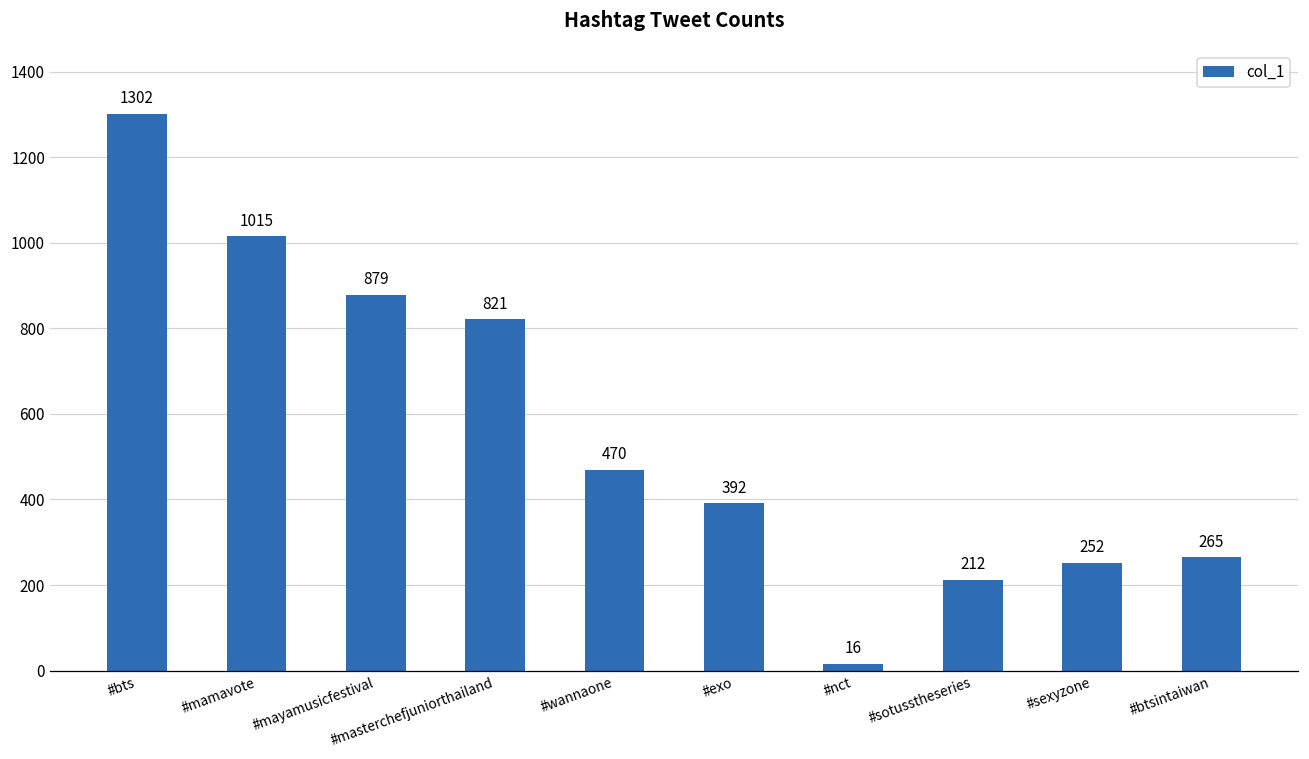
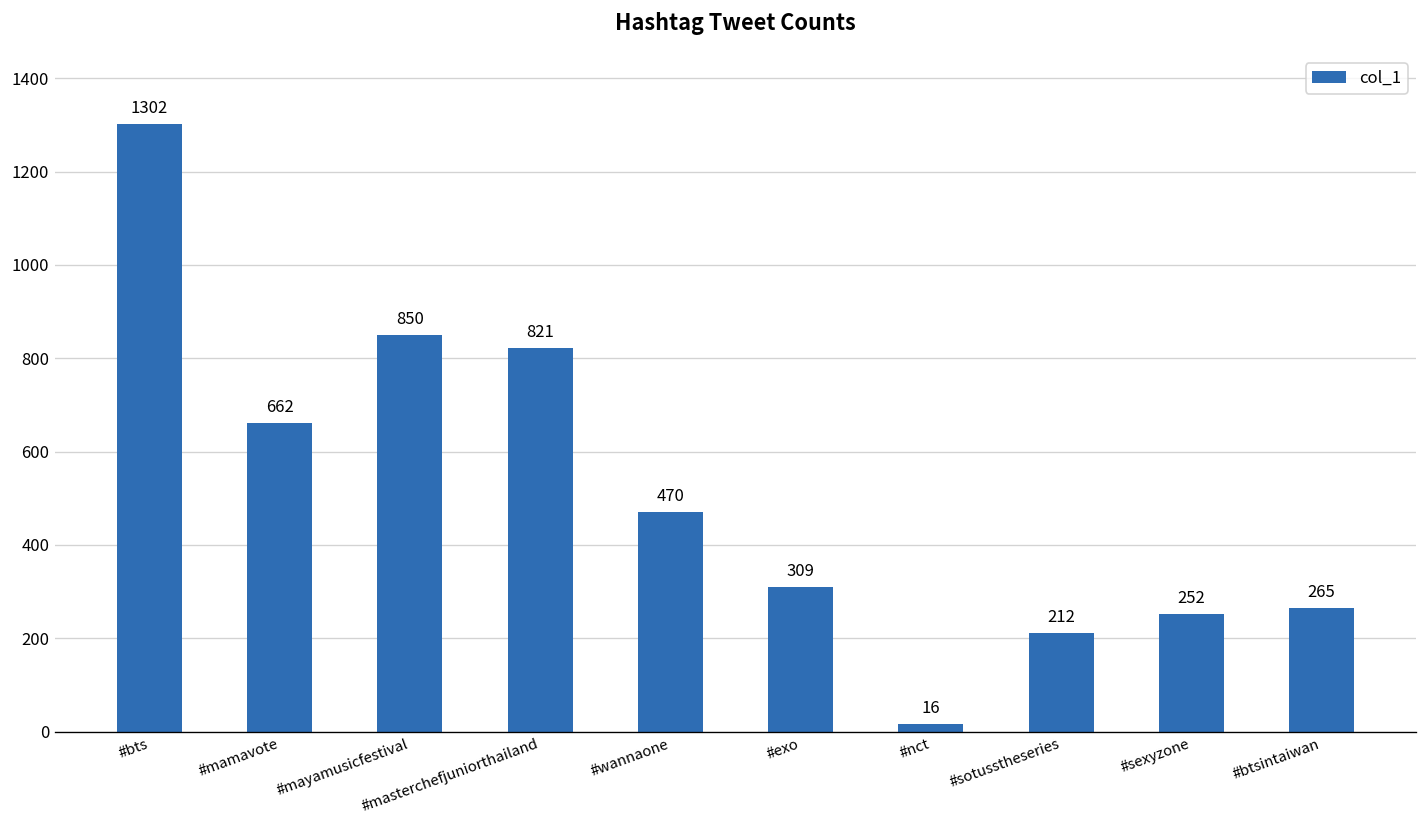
#mamavote: 1015 -> 662
#mayamusicfestival: 879 -> 850
#exo: 392 -> 309
